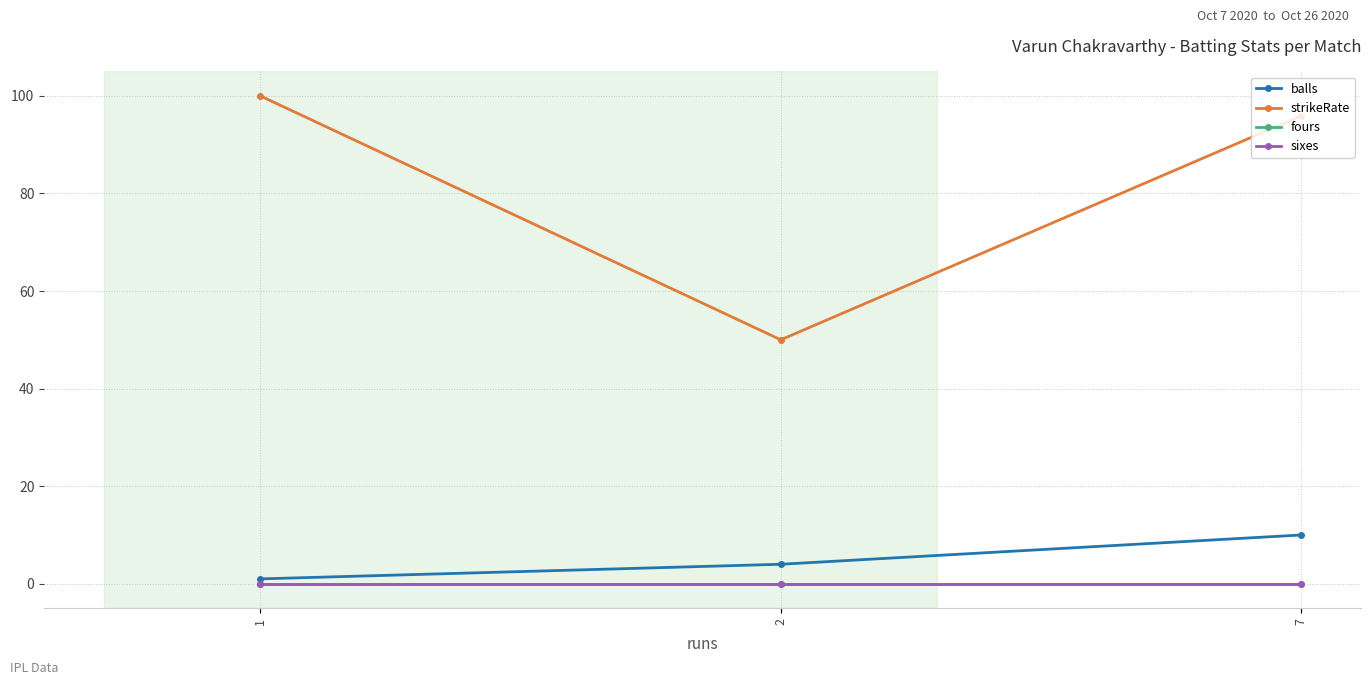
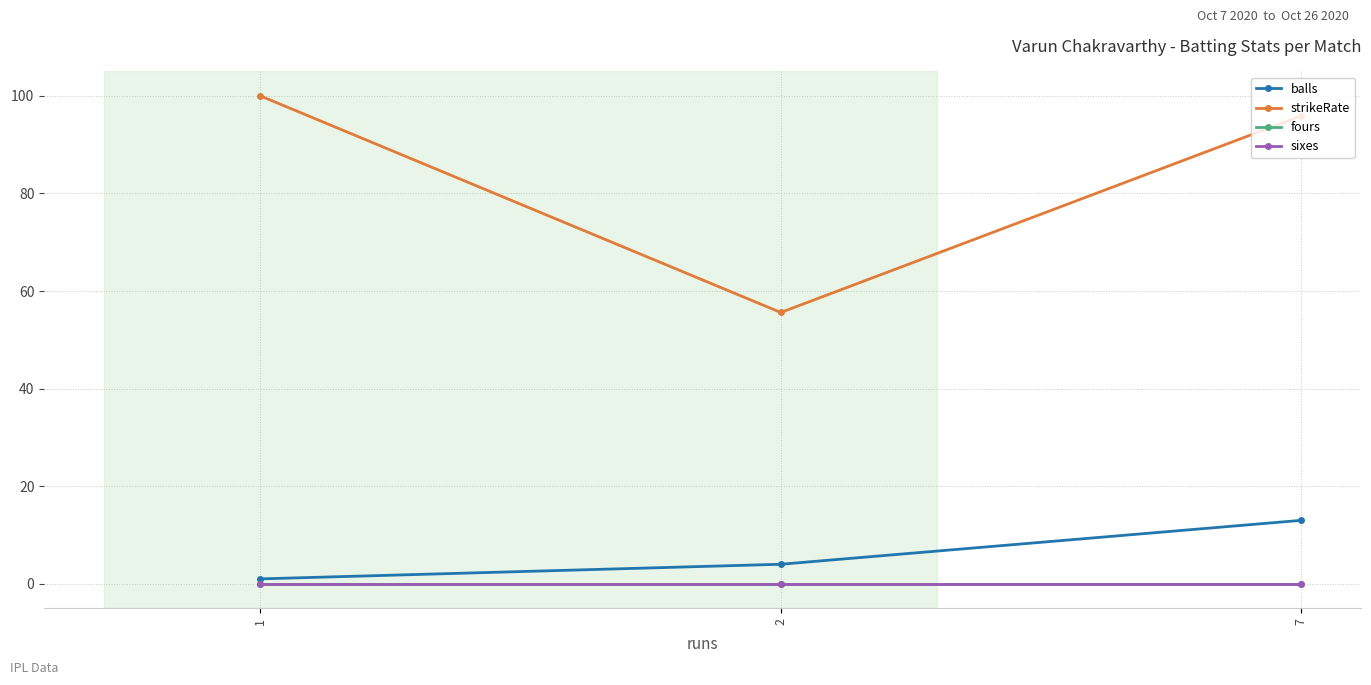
strikeRate, 2: 50 -> 56
balls, 7: 10 -> 13
